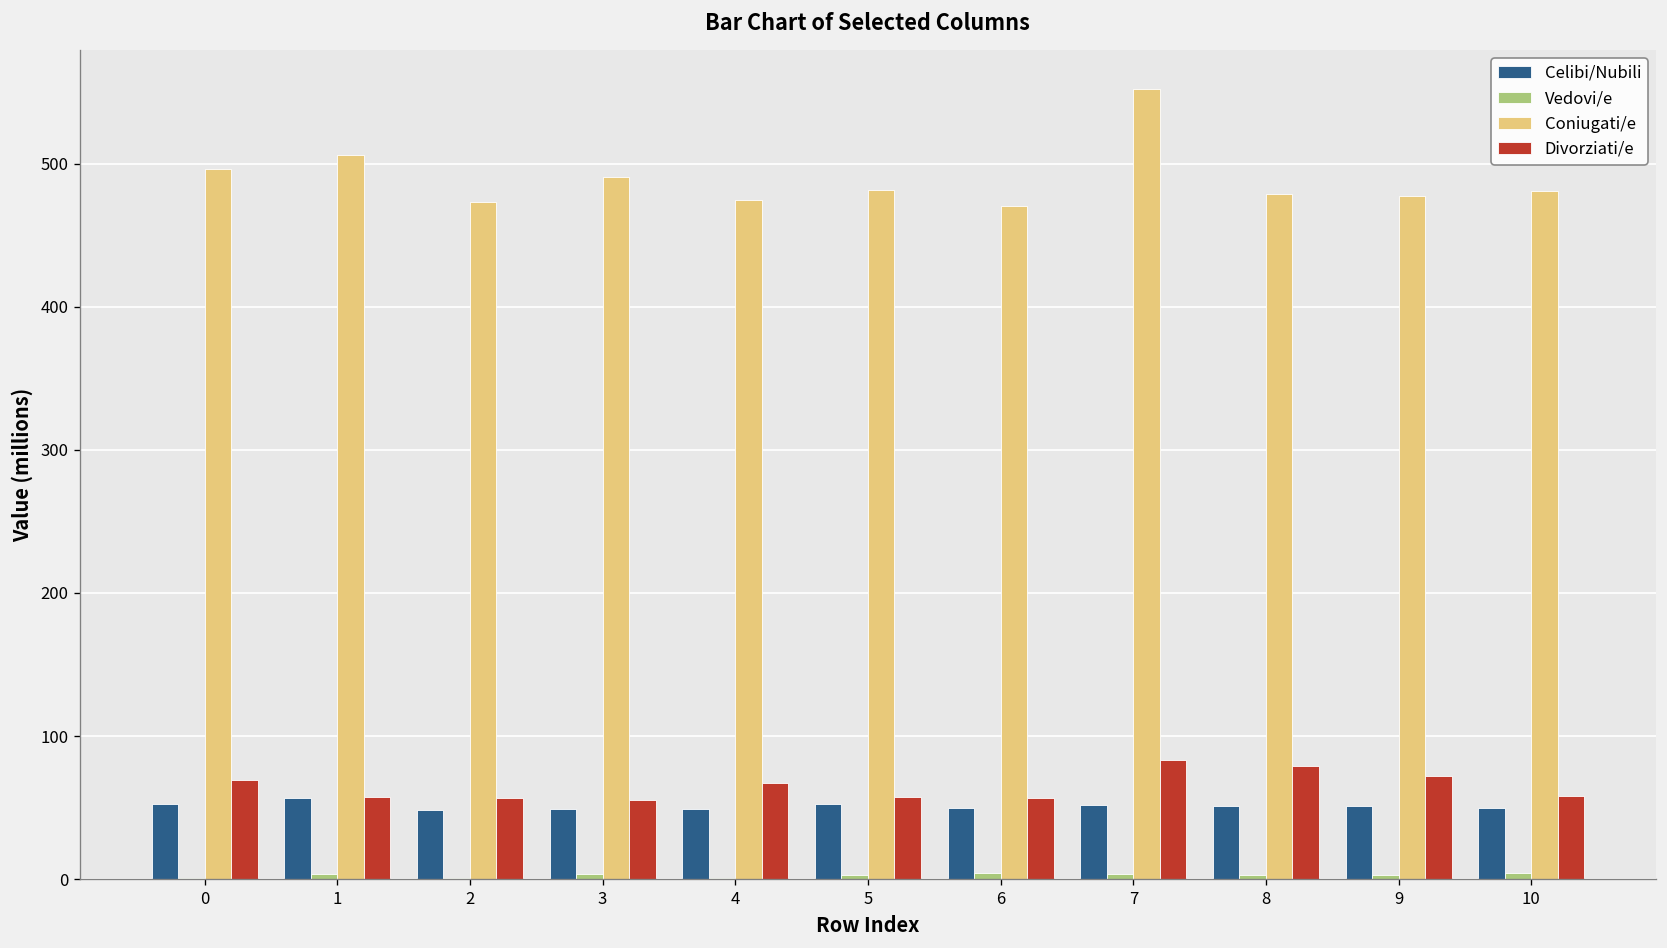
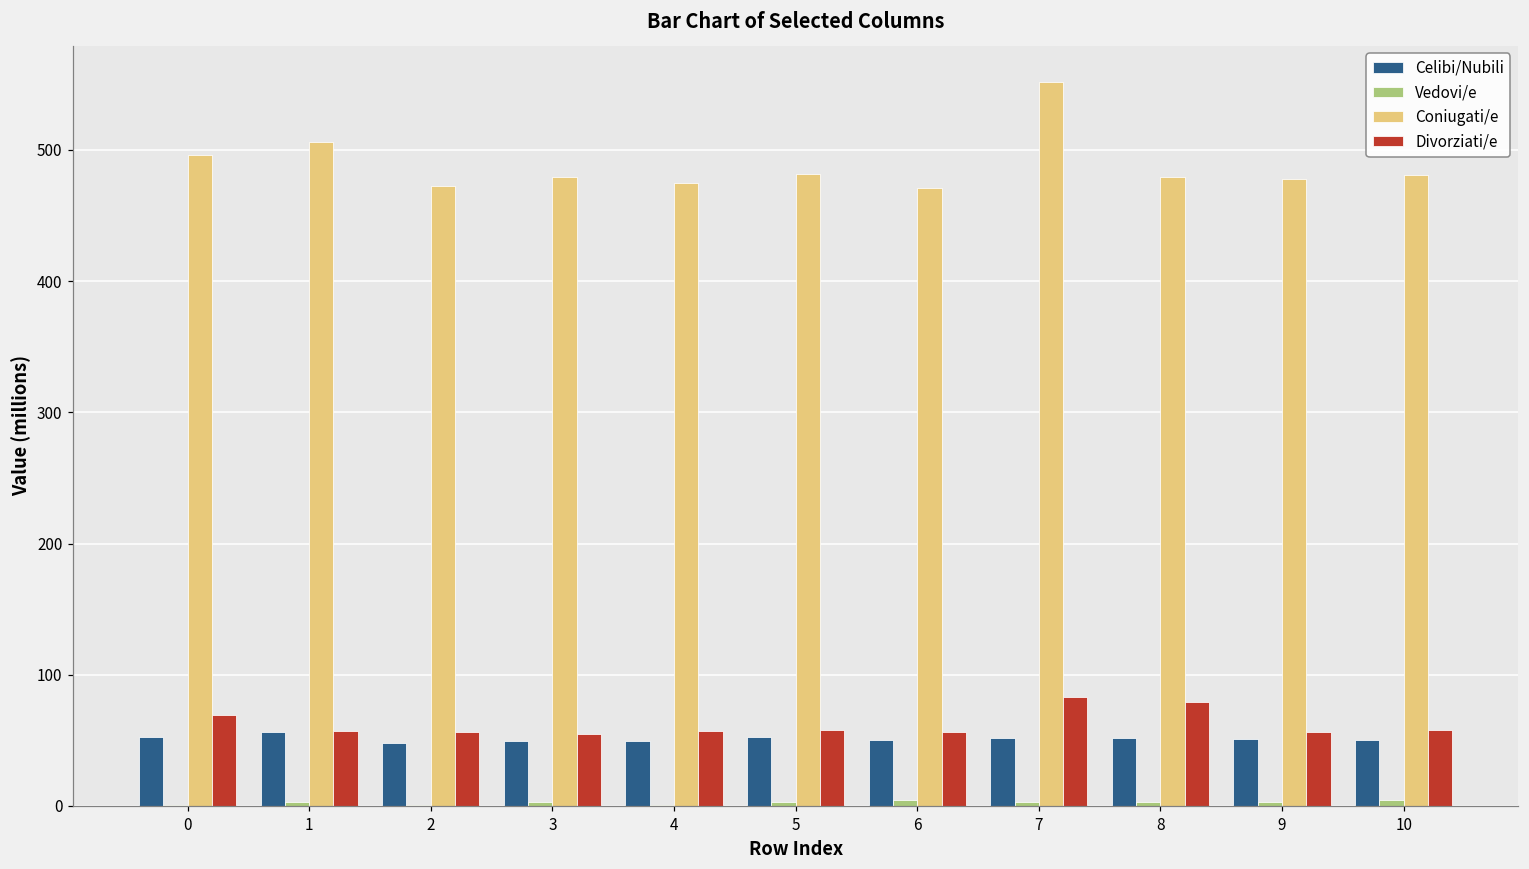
Coniugati/e, 3: 491 -> 480
Divorziati/e, 4: 67 -> 57
Divorziati/e, 9: 72 -> 56
